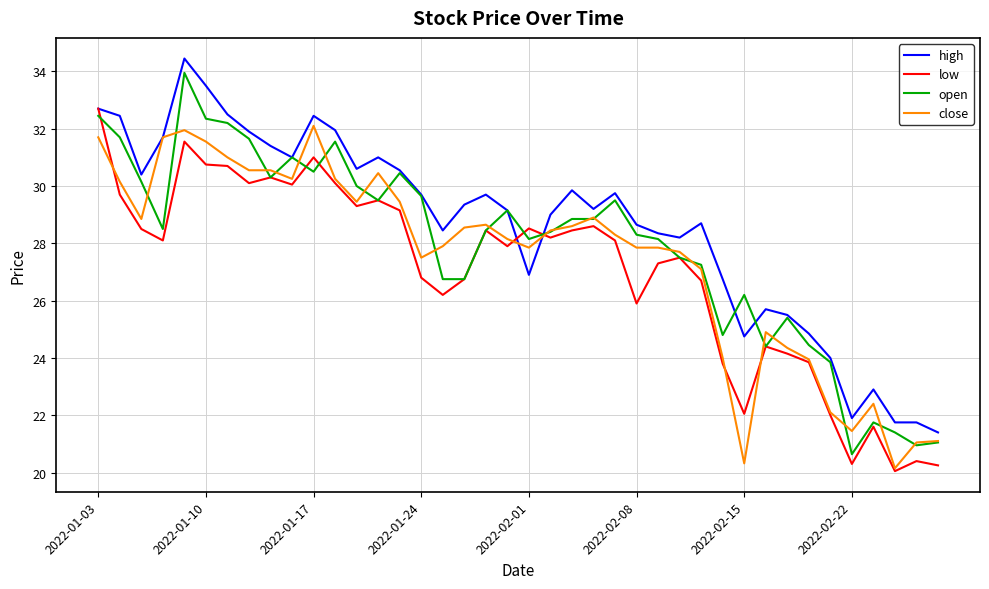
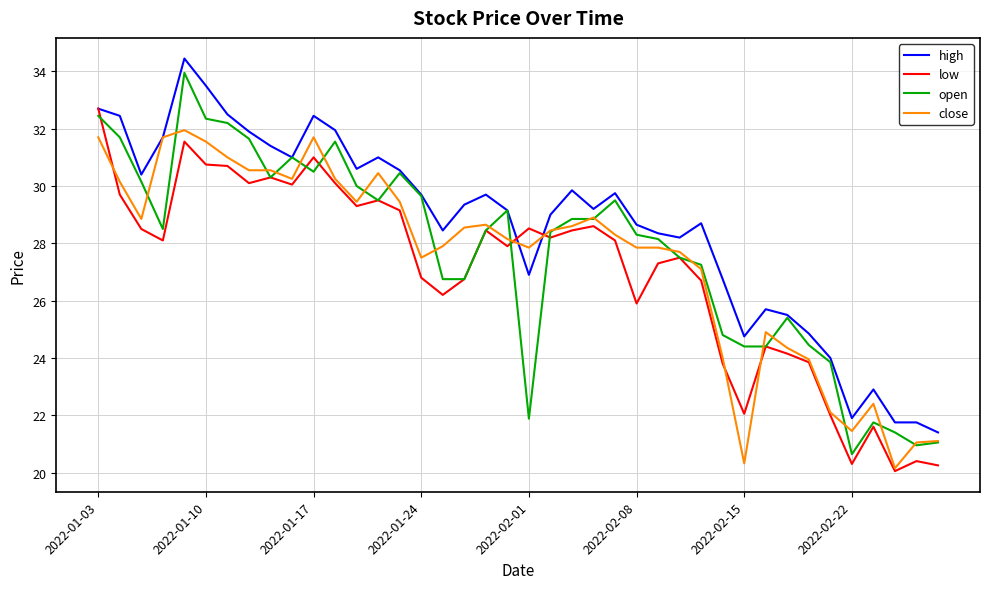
close, 2022-01-17: 32.1 -> 31.7
open, 2022-02-01: 28.2 -> 21.9
open, 2022-02-15: 26.2 -> 24.4
